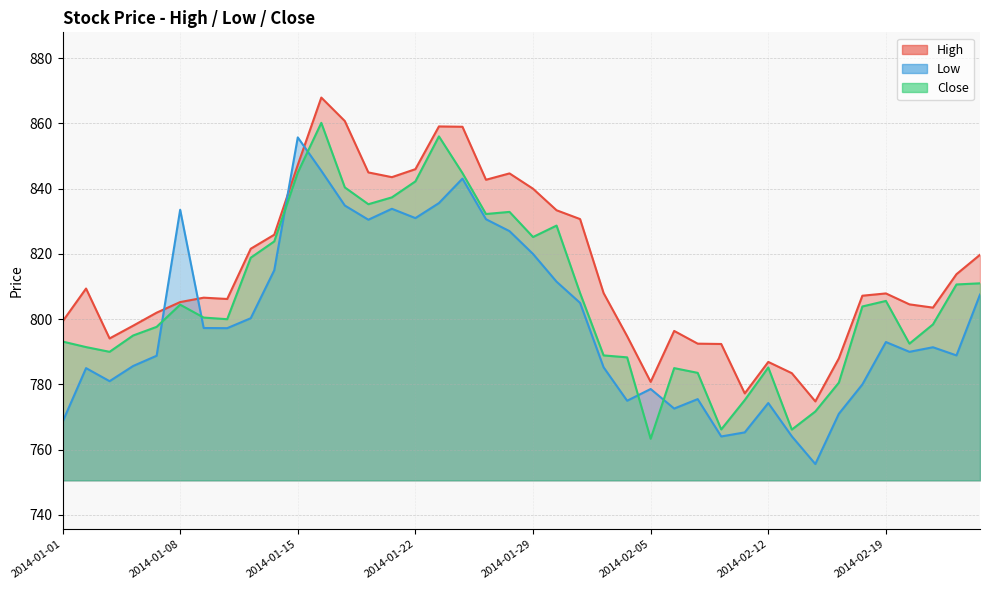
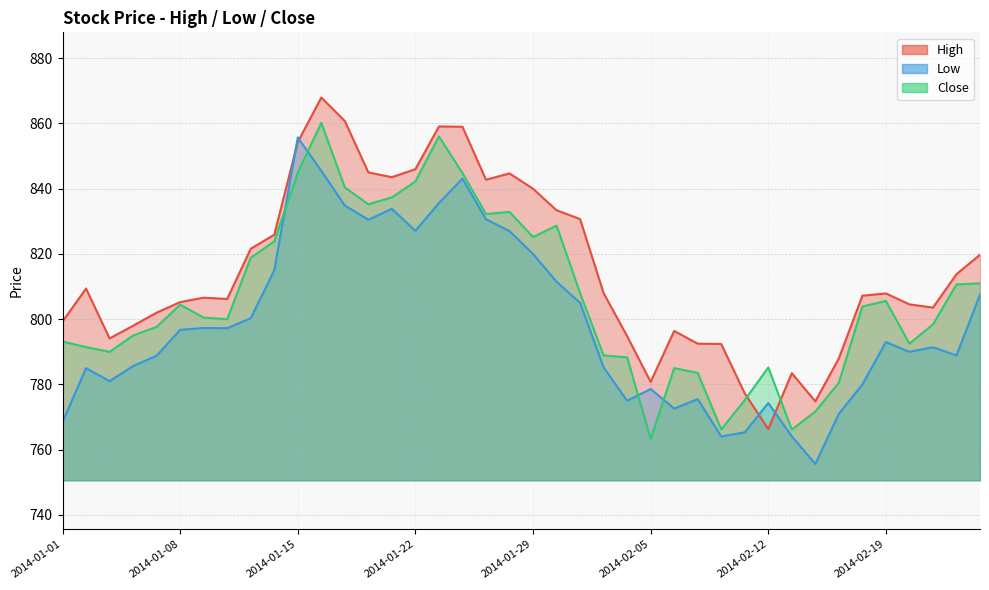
Low, 2014-01-08: 834 -> 797
High, 2014-01-15: 847 -> 854
Low, 2014-01-22: 831 -> 827
High, 2014-02-12: 787 -> 766
